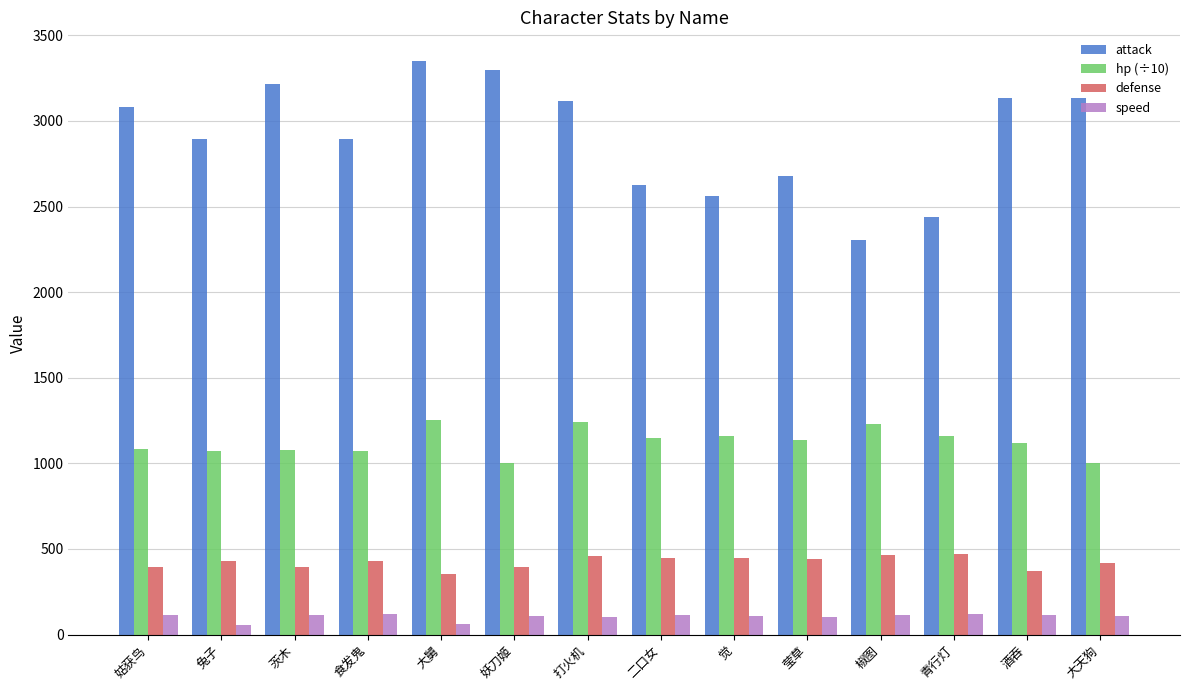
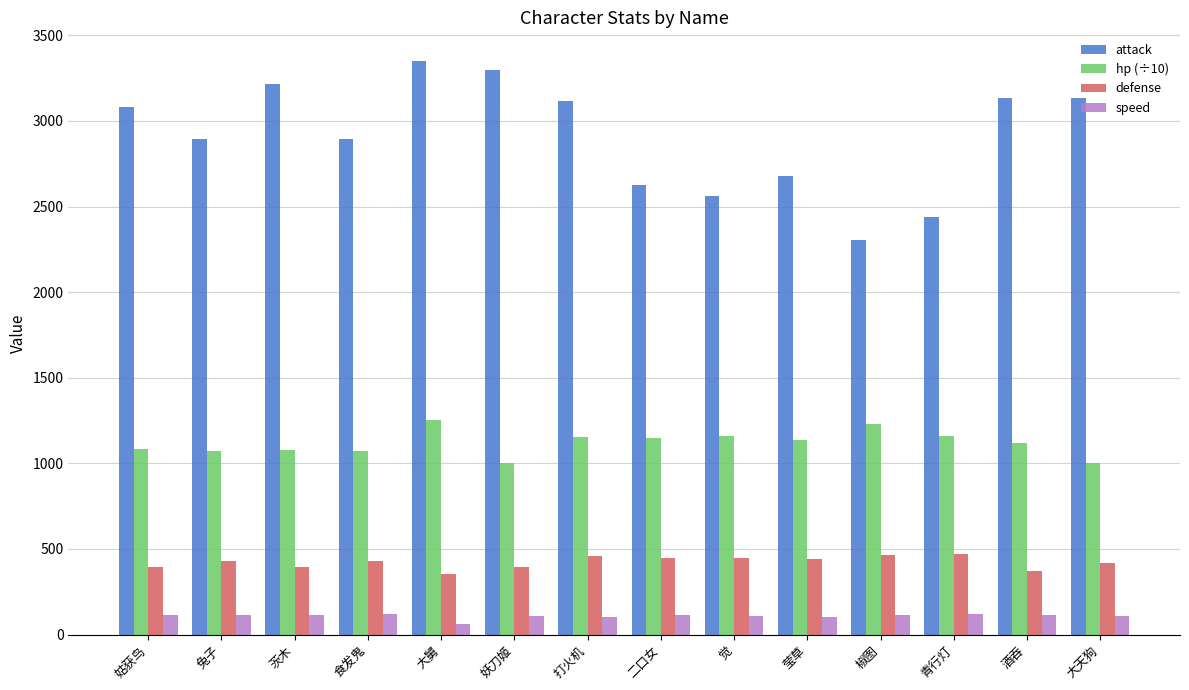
speed, 兔子: 50 -> 120
hp (÷10), 打火机: 1240 -> 1150
